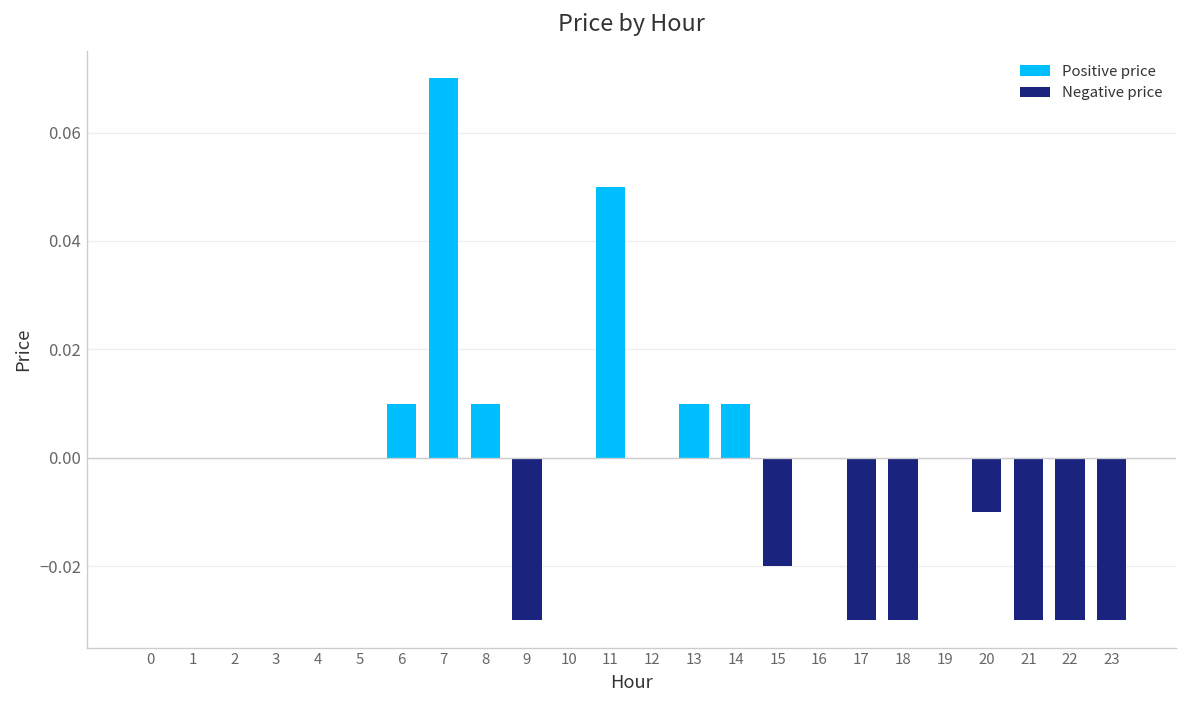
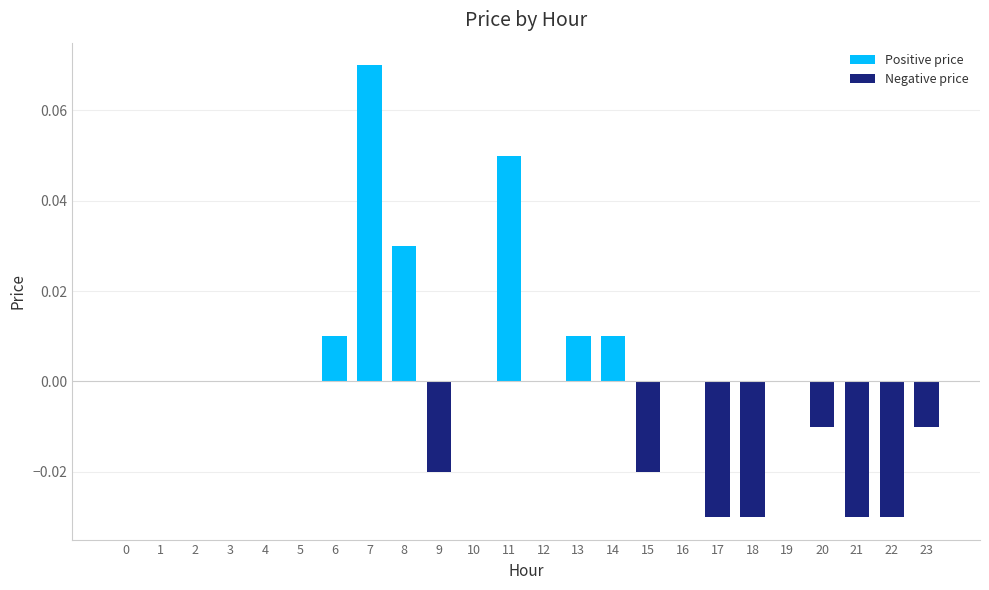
8: 0.01 -> 0.03
9: -0.03 -> -0.02
23: -0.03 -> -0.01
